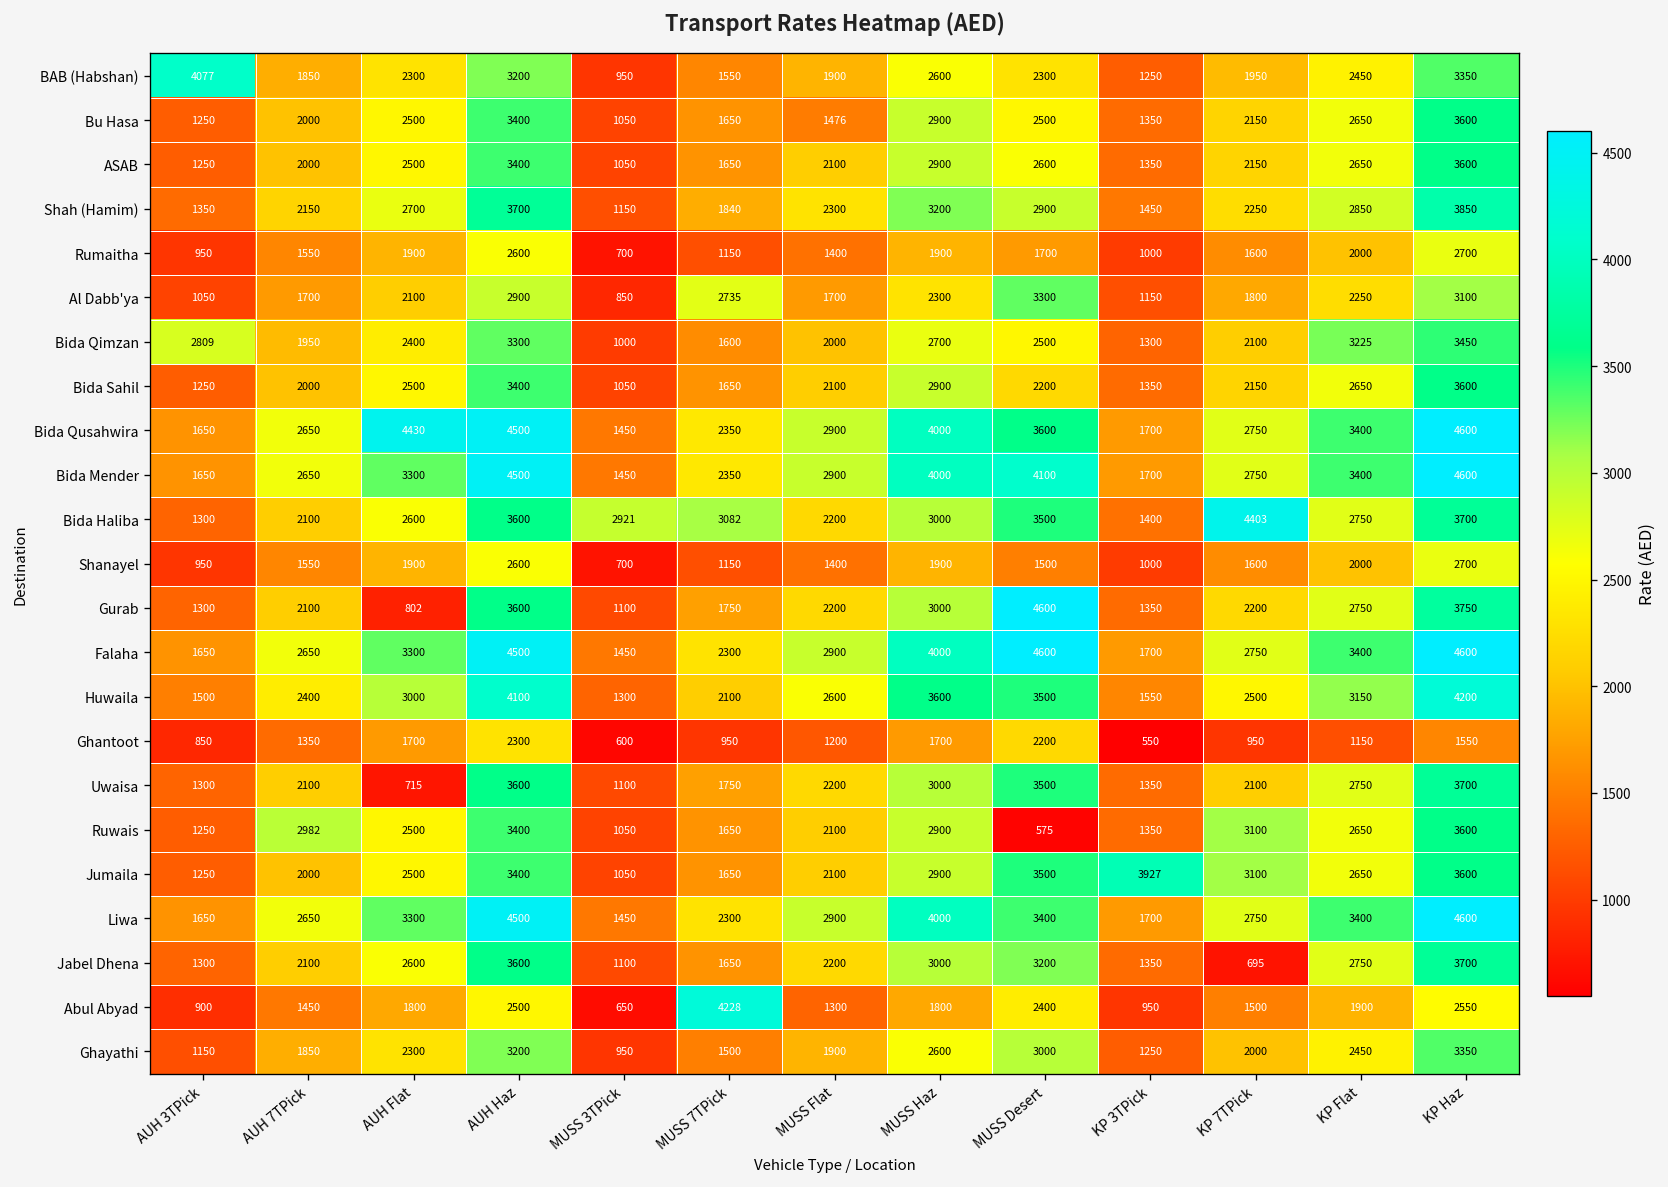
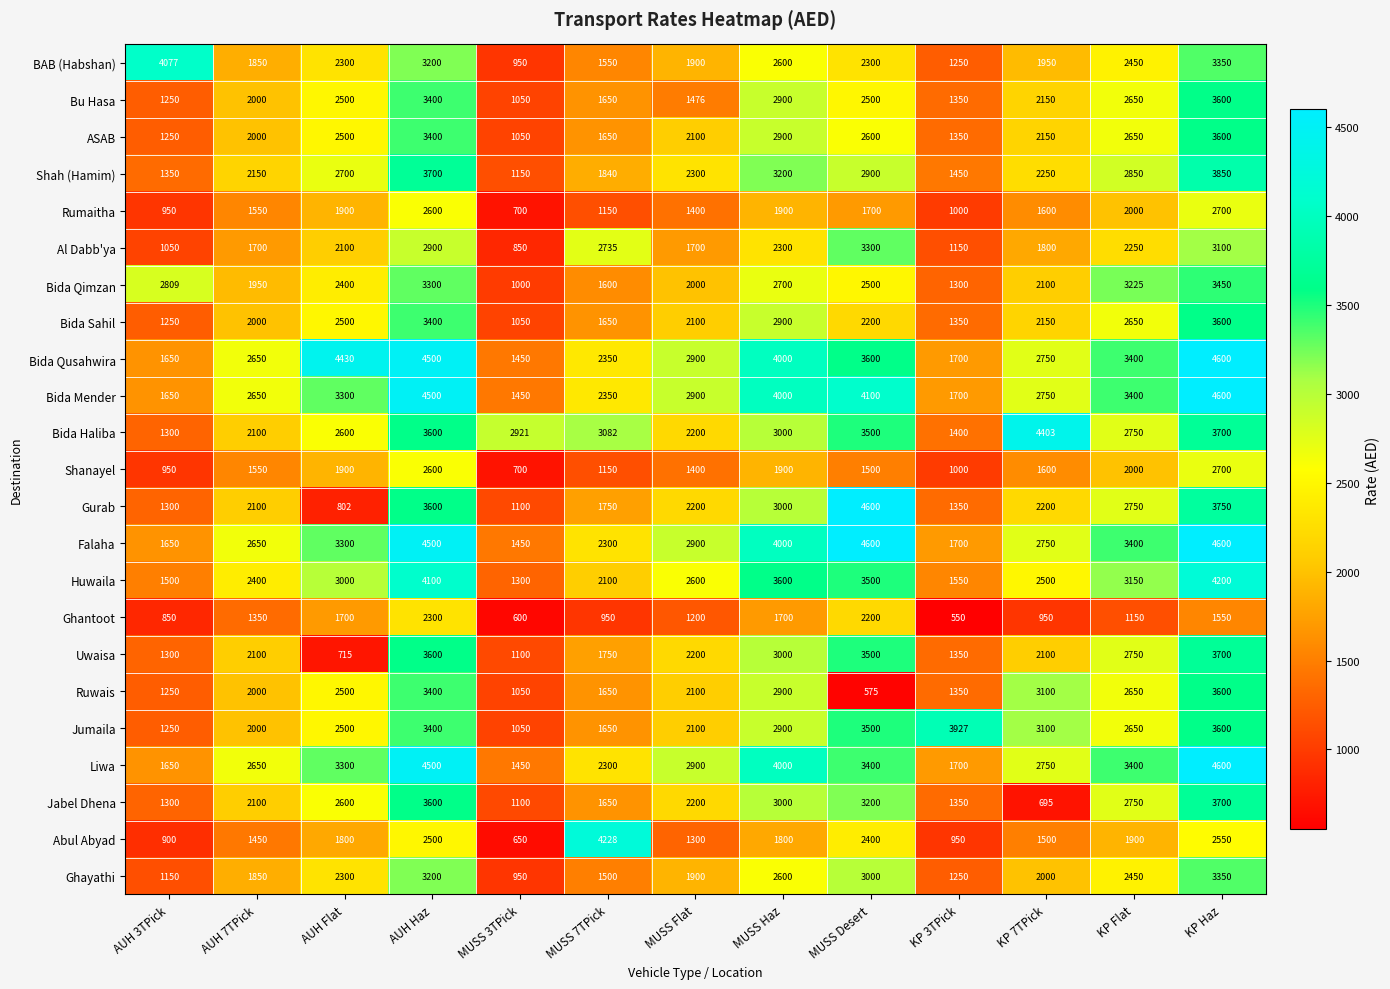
Ruwais, AUH 7TPick: 2982 -> 2000
